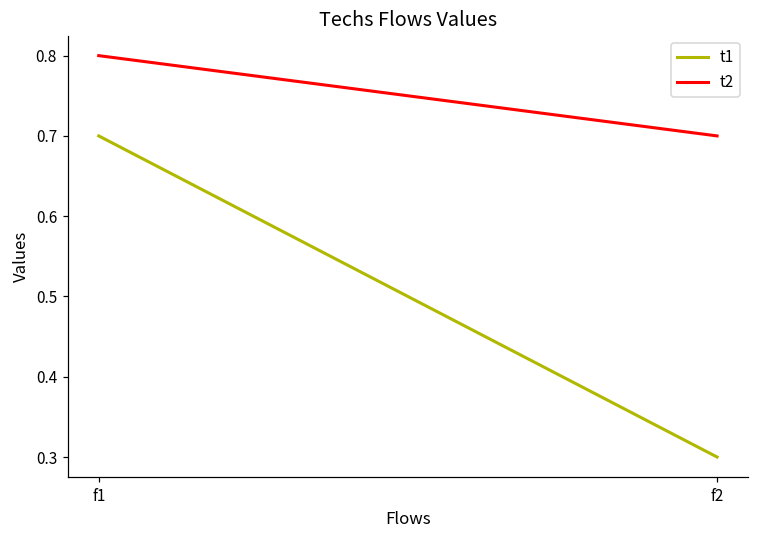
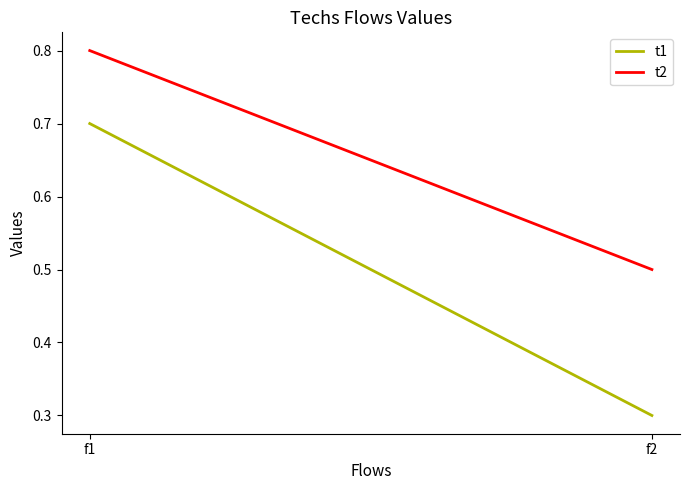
t2, f2: 0.7 -> 0.5
